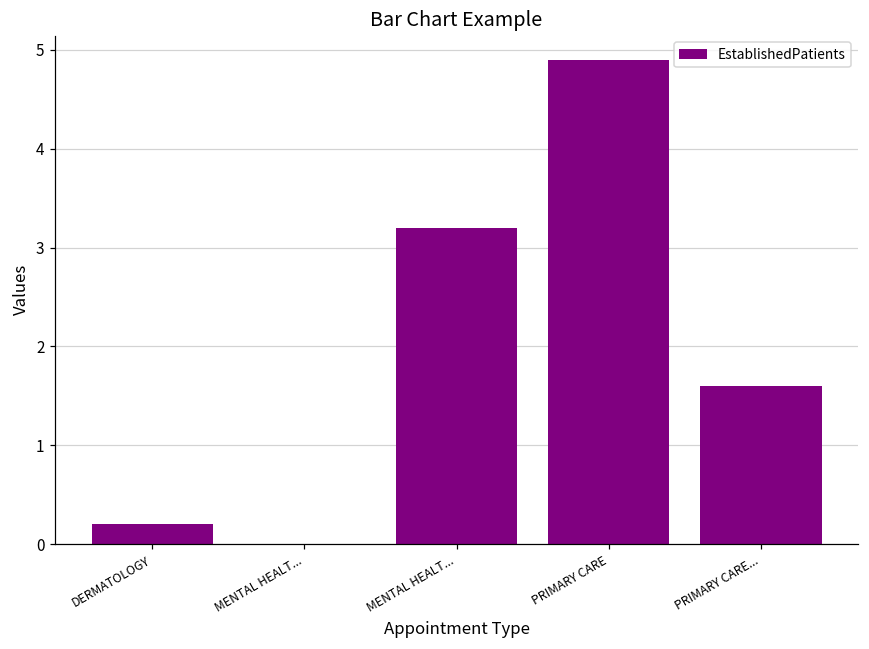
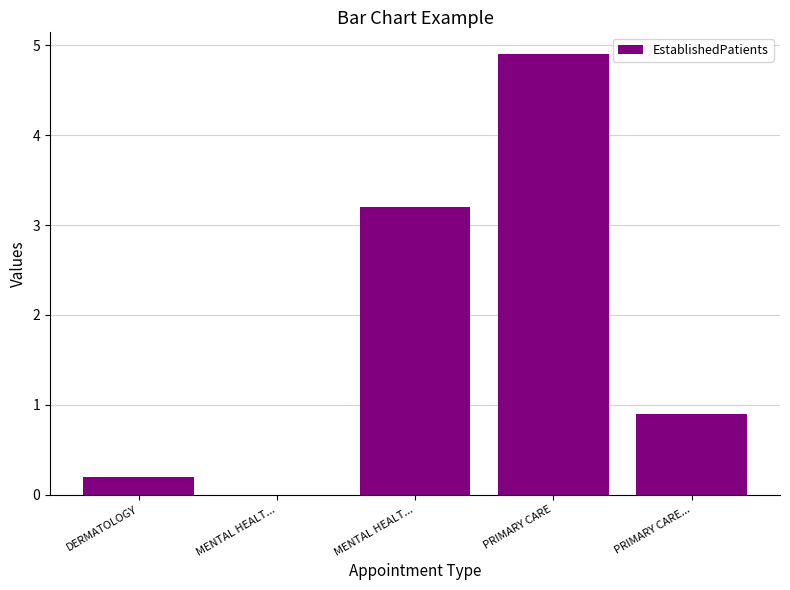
PRIMARY CARE...: 1.6 -> 0.9
